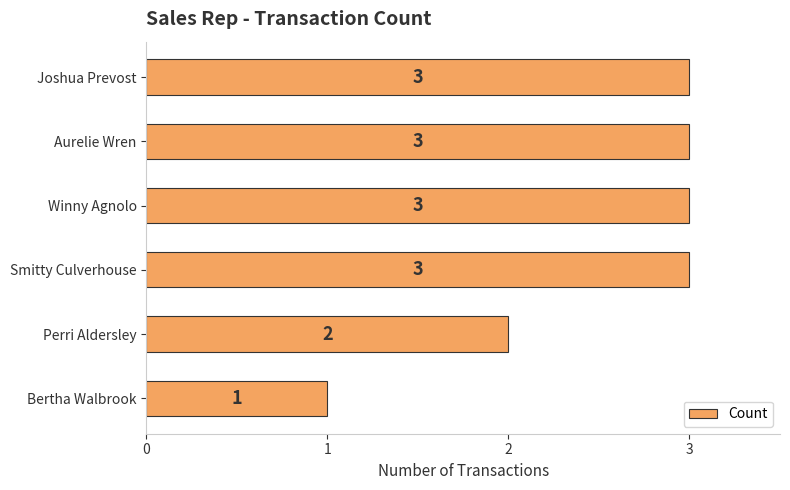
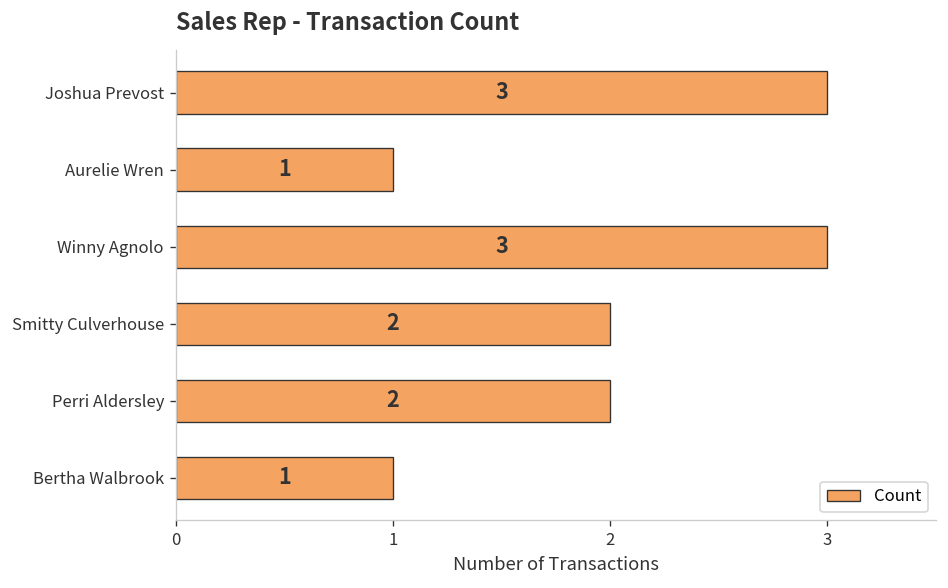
Aurelie Wren: 3 -> 1
Smitty Culverhouse: 3 -> 2
